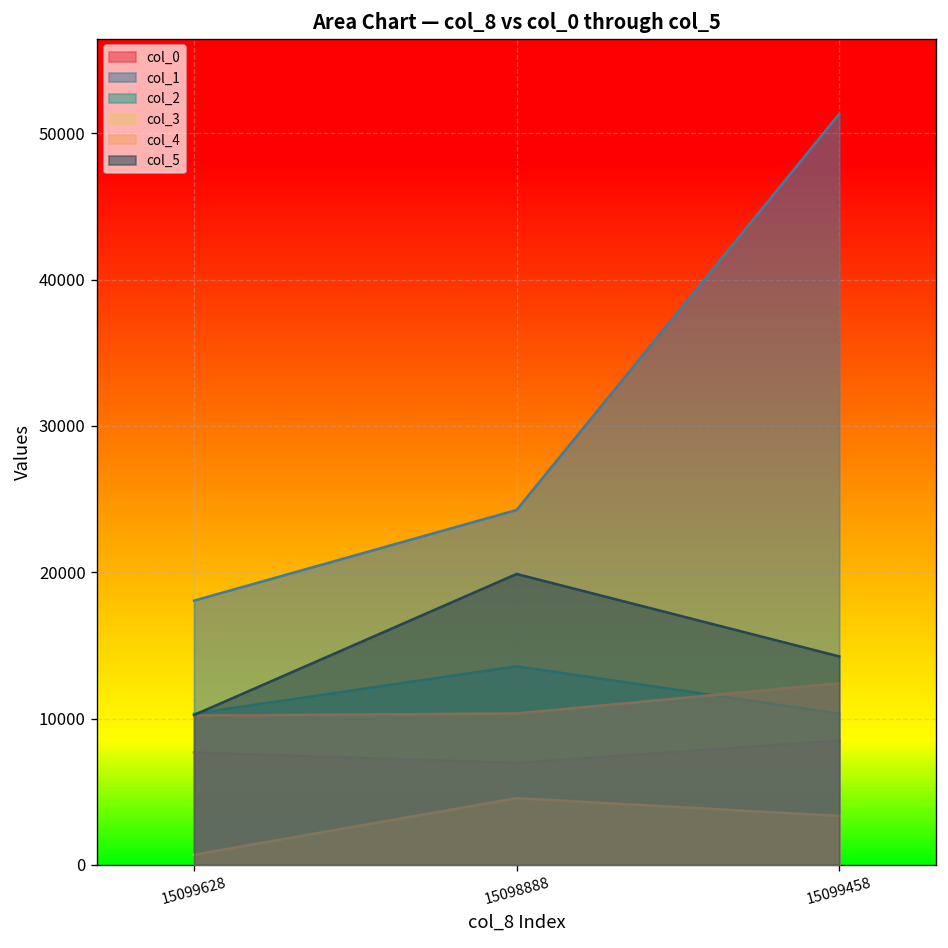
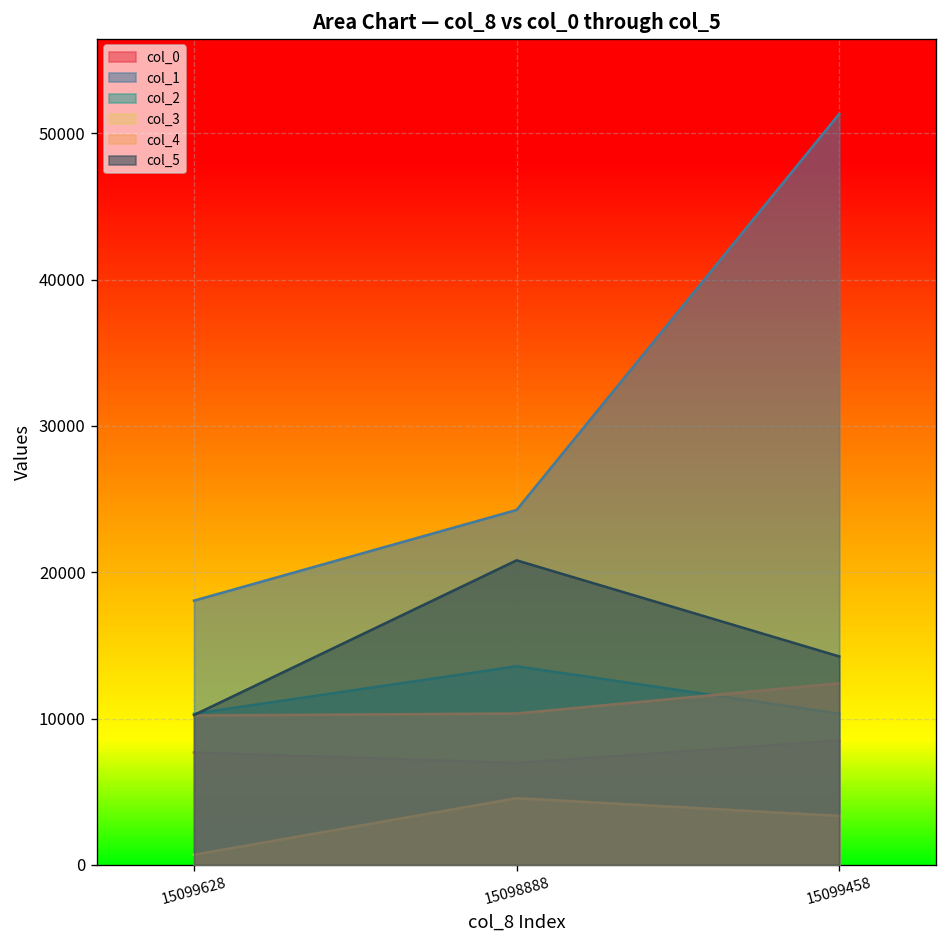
col_5, 15098888: 19900 -> 20800
